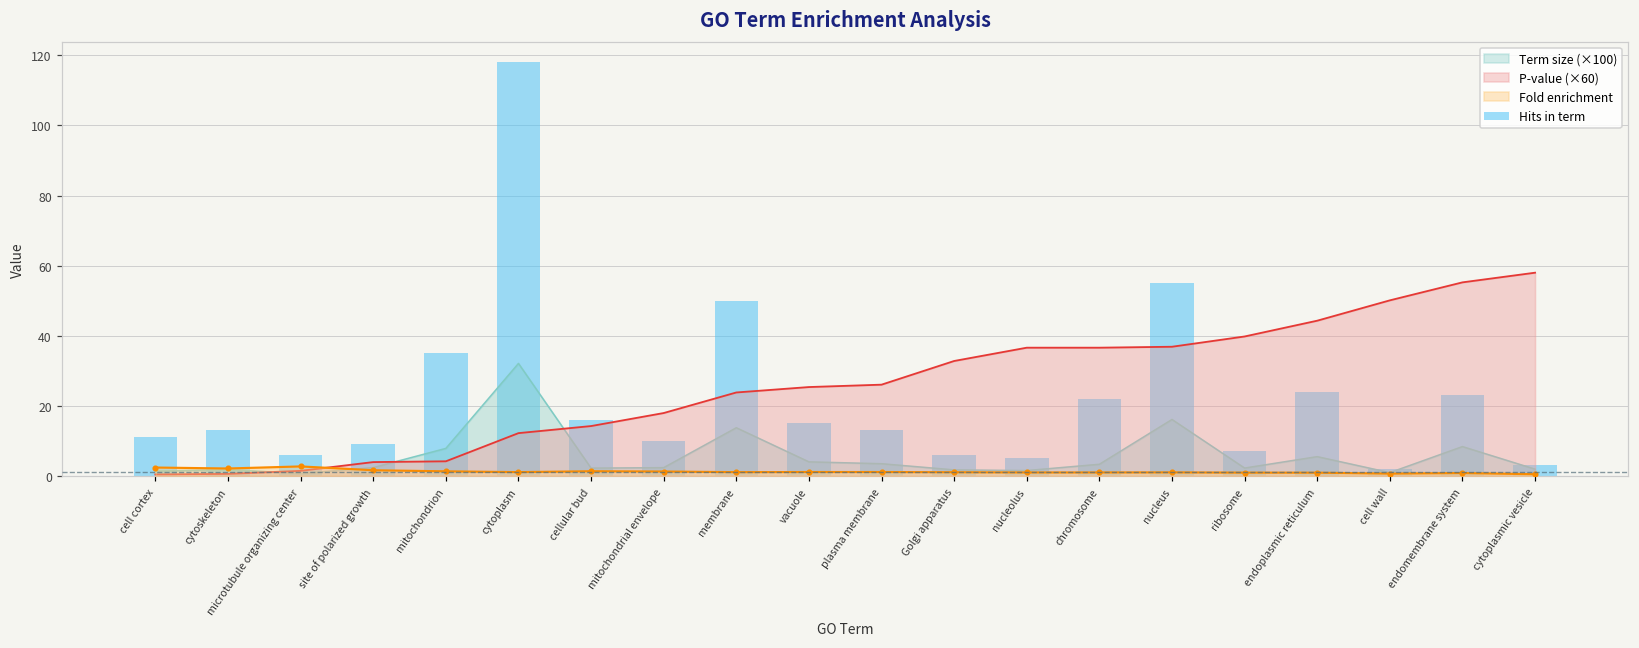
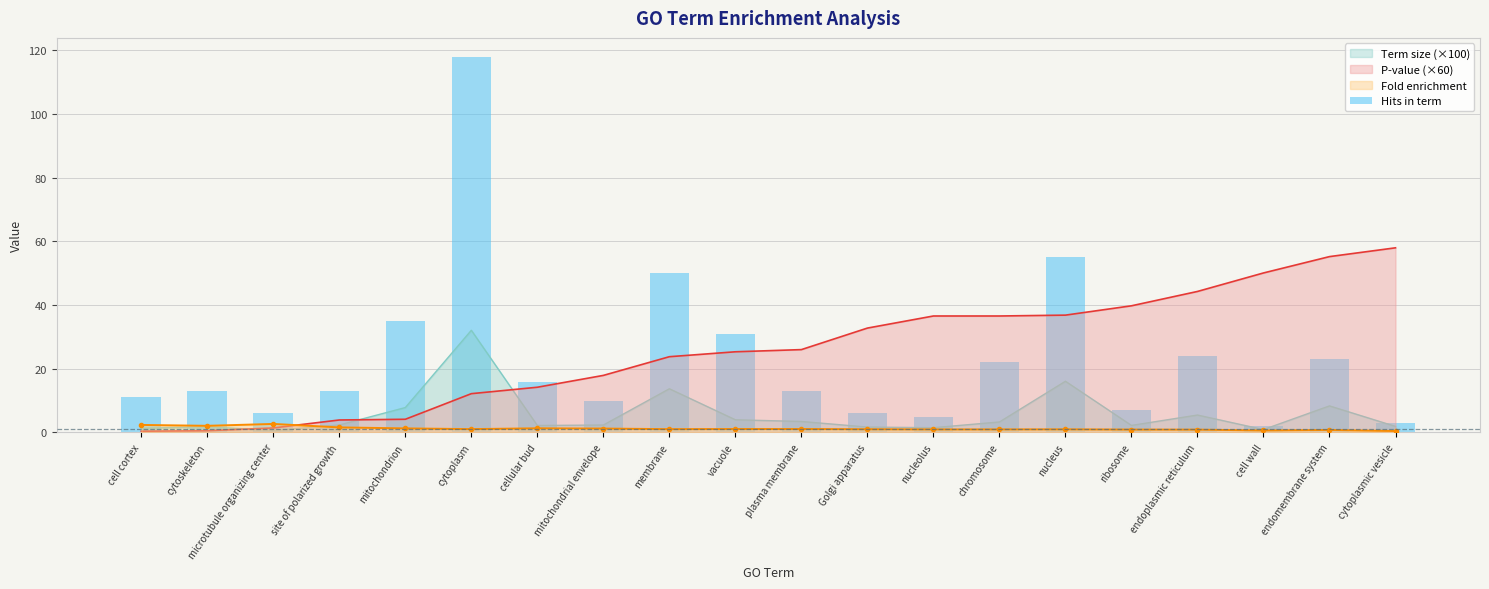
Hits in term, site of polarized growth: 9 -> 13
Hits in term, vacuole: 15 -> 31
